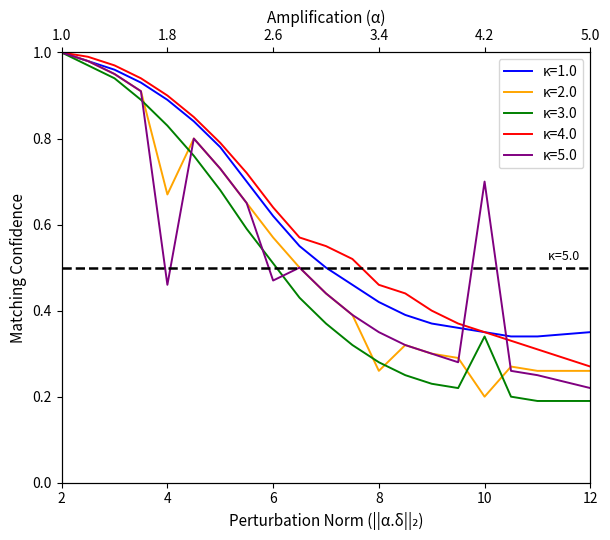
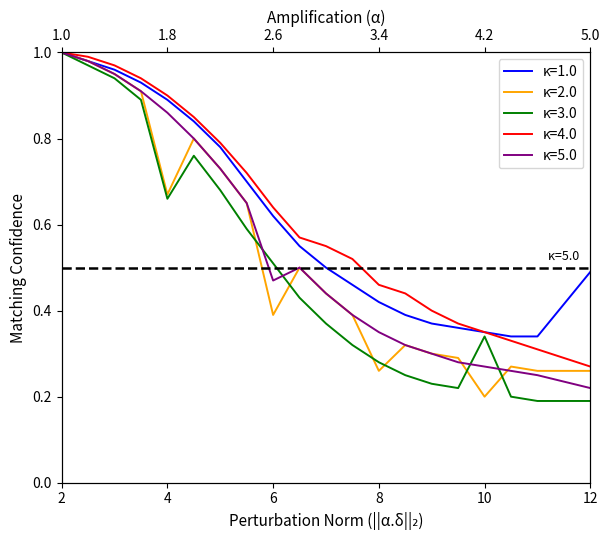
κ=3.0, 4: 0.83 -> 0.66
κ=5.0, 4: 0.46 -> 0.86
κ=2.0, 6: 0.57 -> 0.39
κ=5.0, 10: 0.70 -> 0.27
κ=1.0, 12: 0.35 -> 0.49
